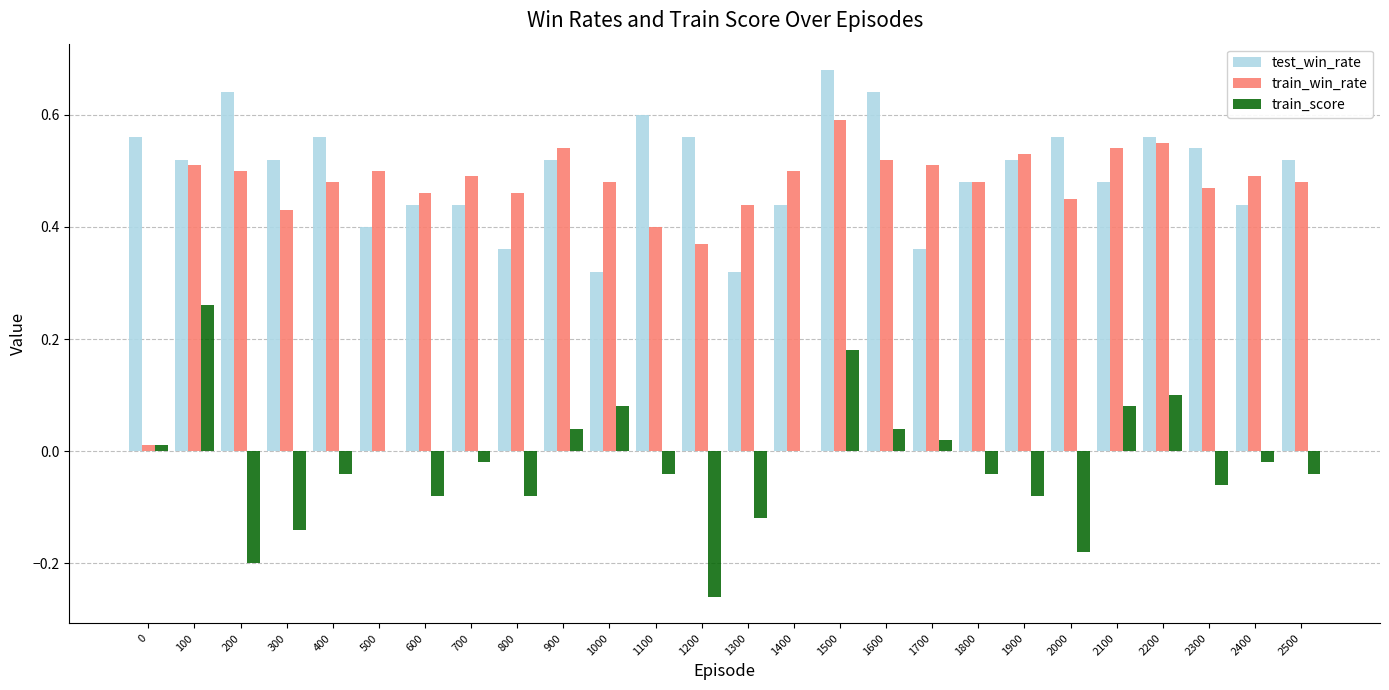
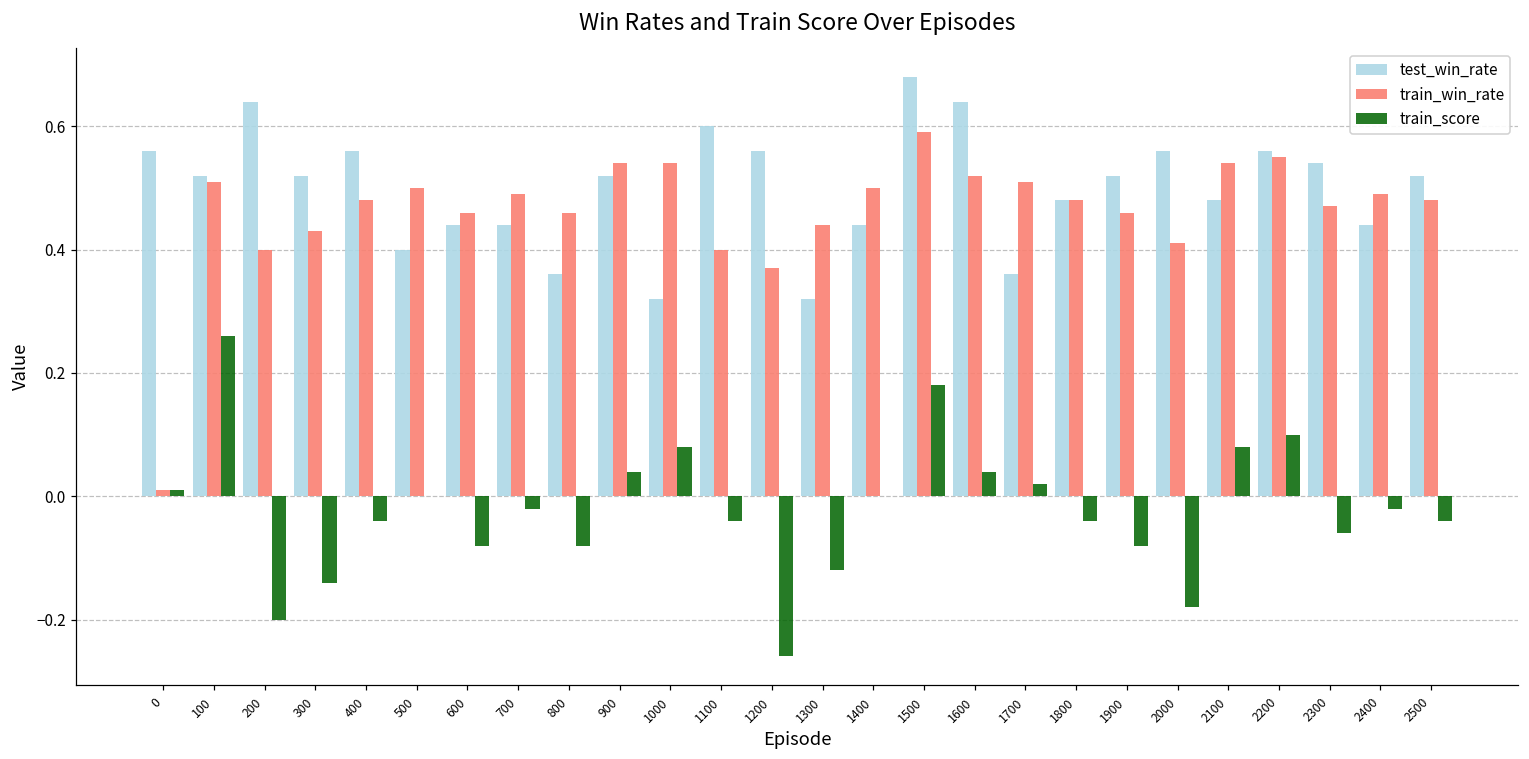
train_win_rate, 200: 0.5 -> 0.4
train_win_rate, 1000: 0.48 -> 0.54
train_win_rate, 1900: 0.53 -> 0.46
train_win_rate, 2000: 0.45 -> 0.41
